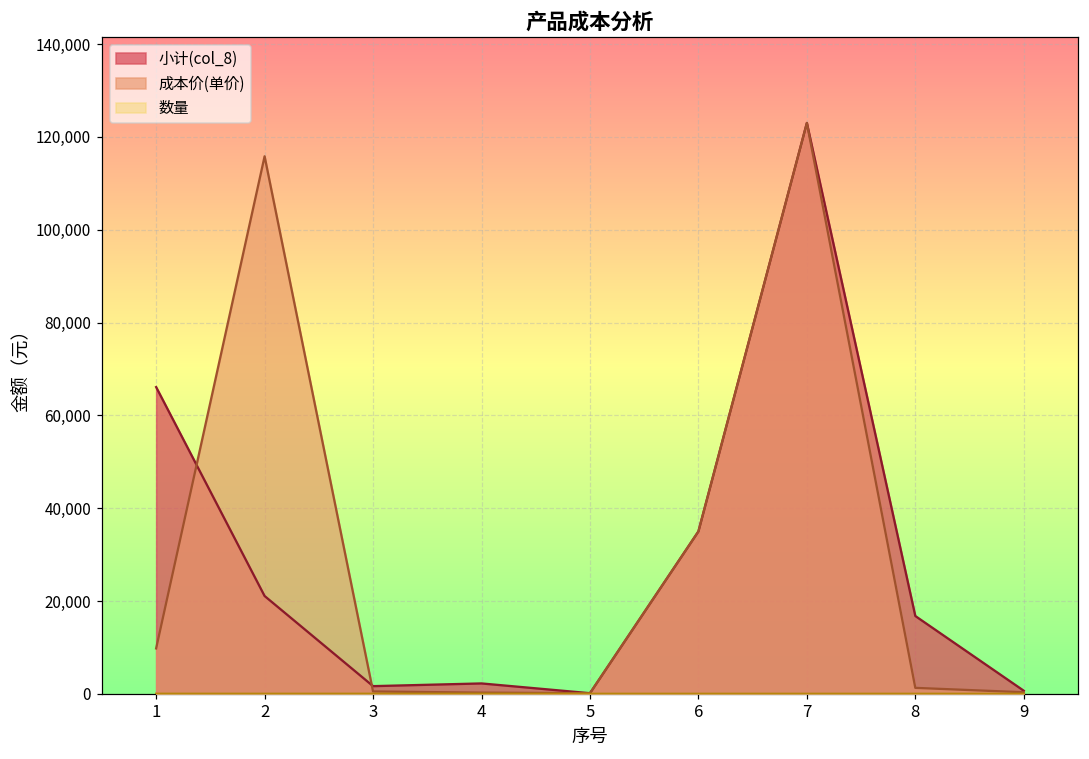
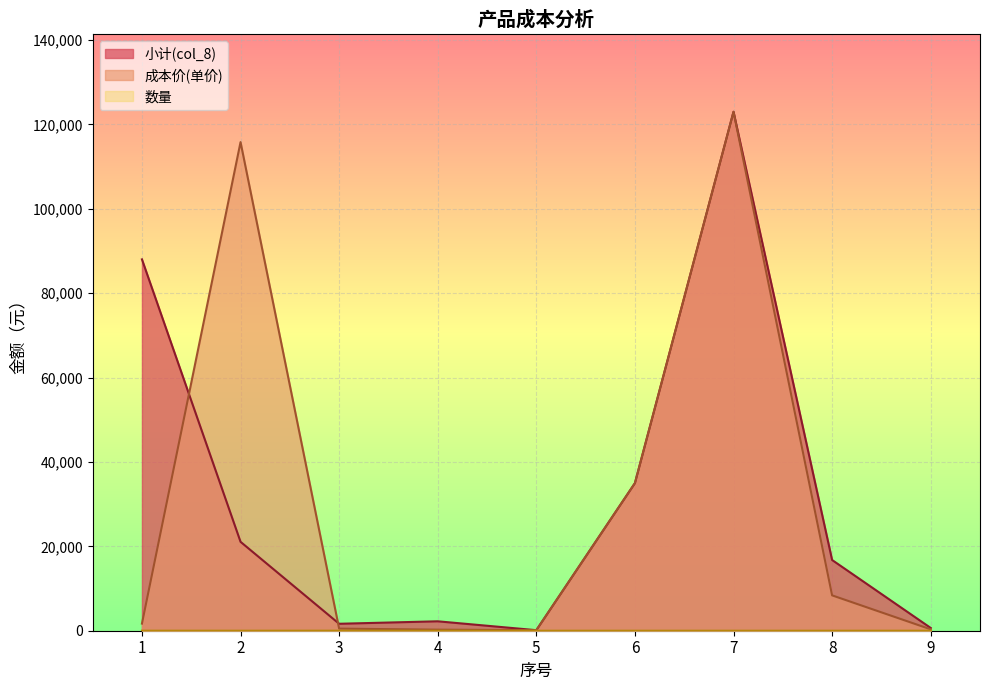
小计(col_8), 1: 66,000 -> 88,000
成本价(单价), 1: 10,000 -> 2,000
成本价(单价), 8: 1,000 -> 8,000
